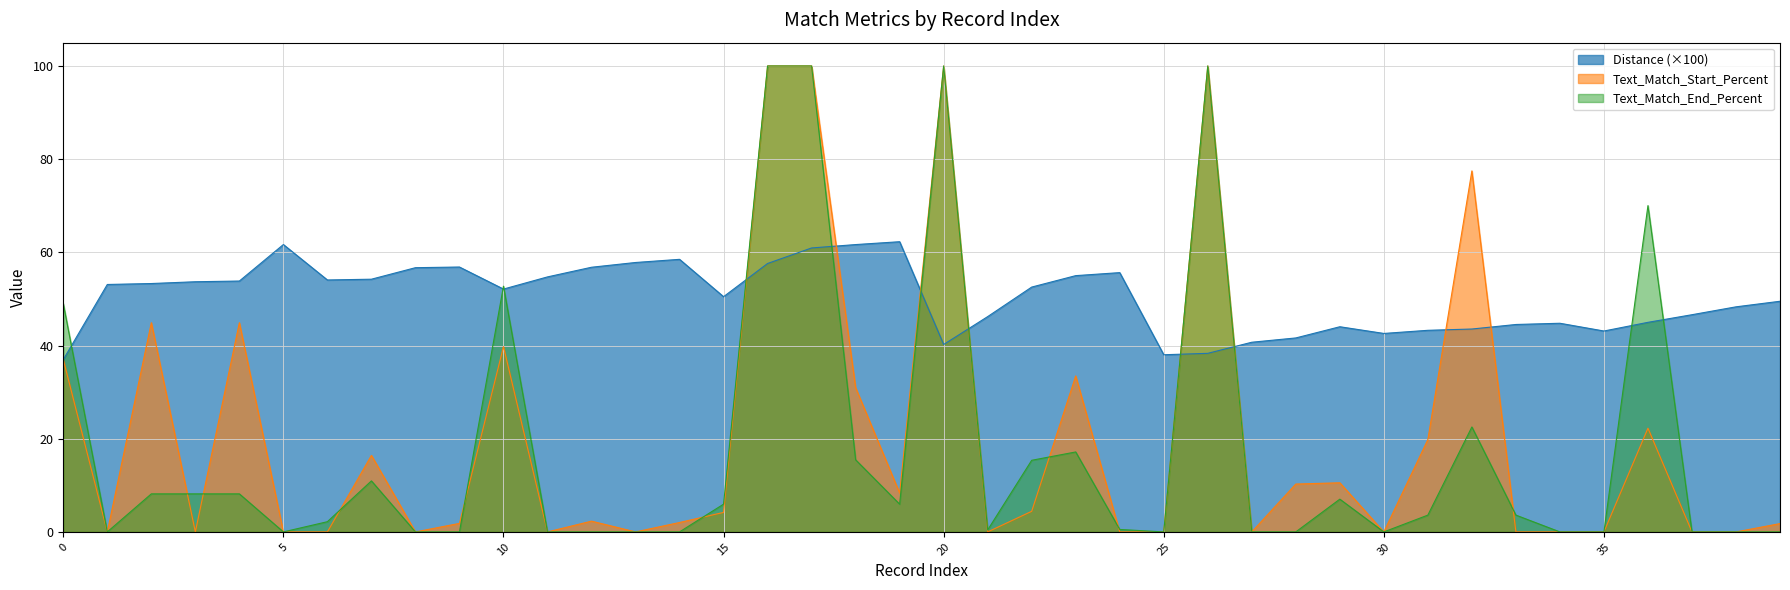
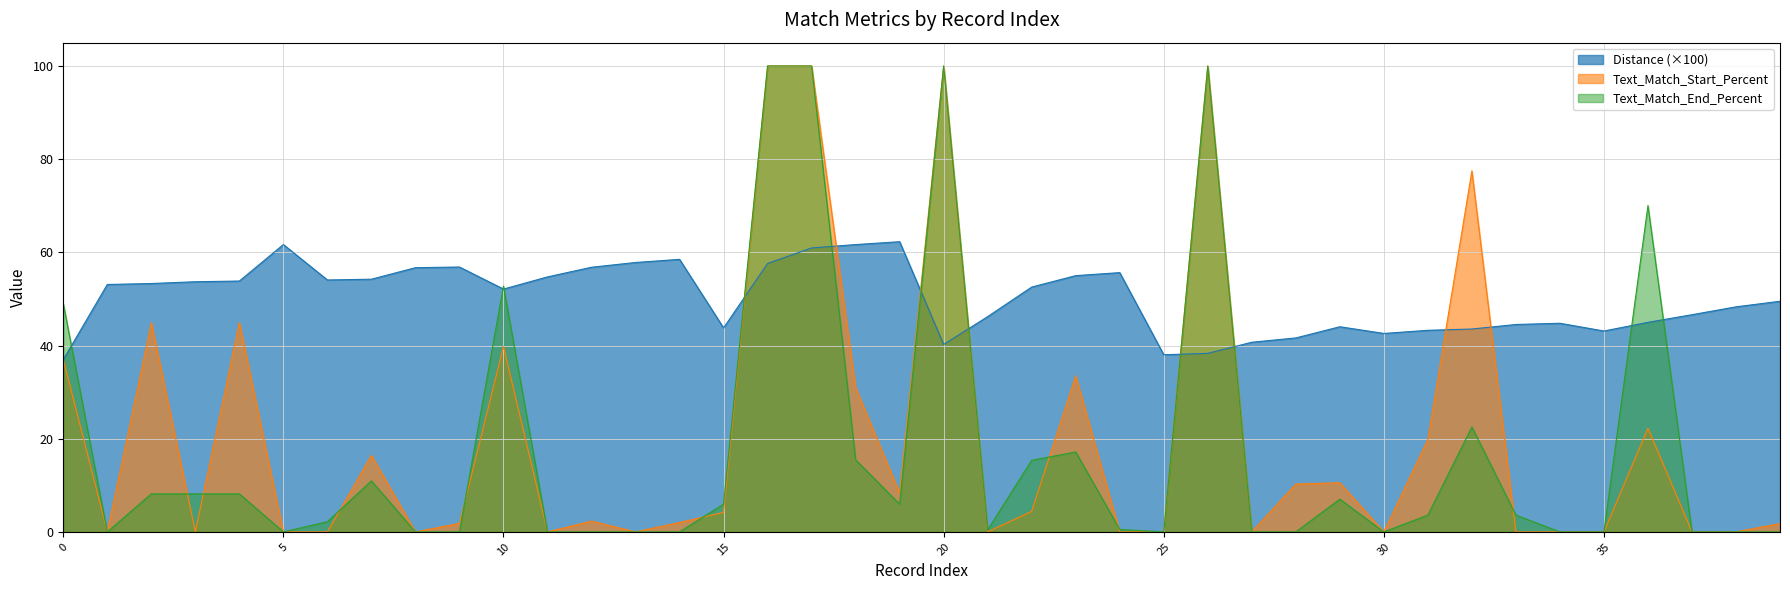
Distance (×100), 15: 50 -> 44
